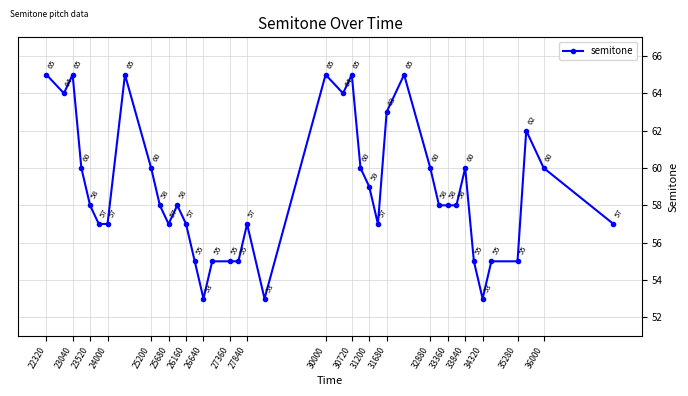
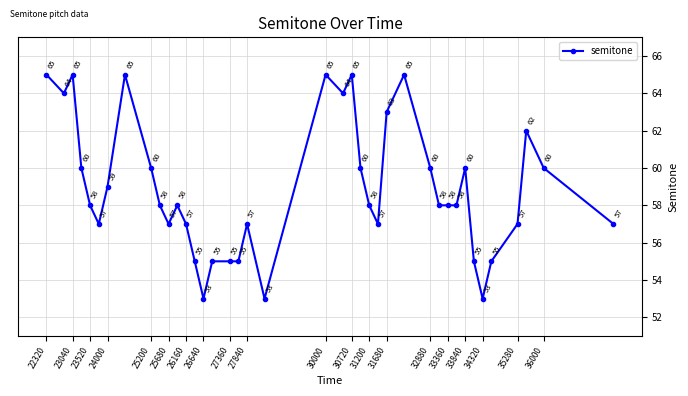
24000: 57 -> 59
31200: 59 -> 58
35280: 55 -> 57
